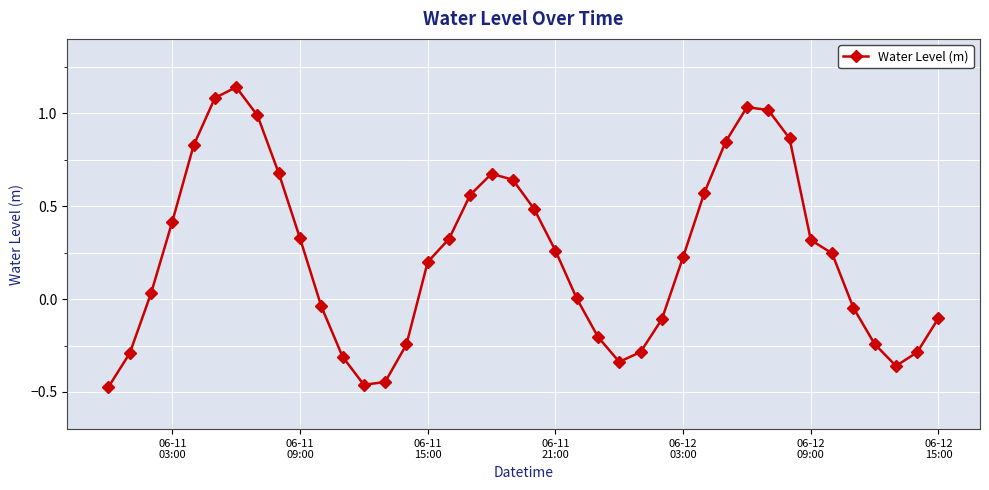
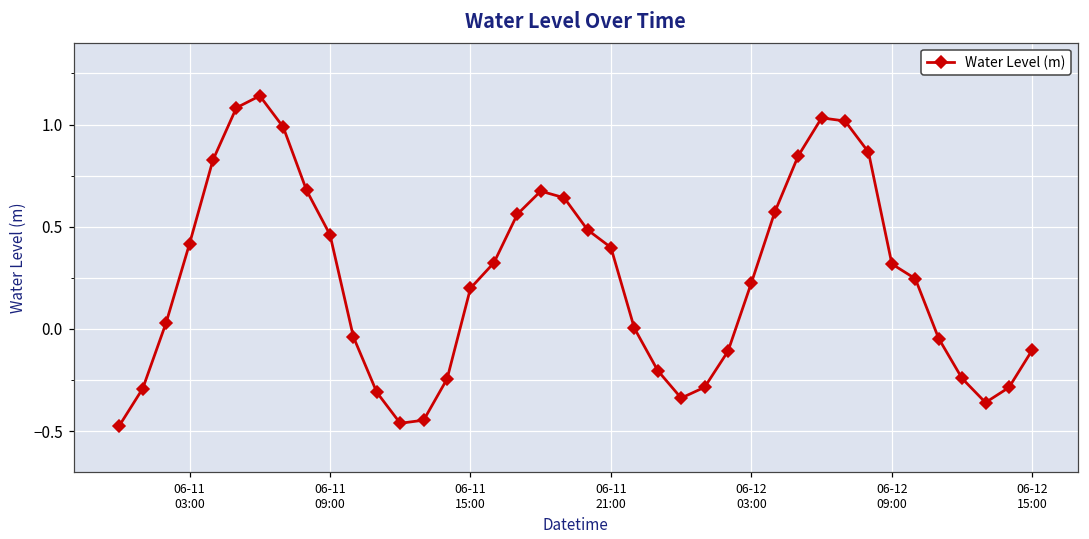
06-11 09:00: 0.33 -> 0.46
06-11 21:00: 0.26 -> 0.40
